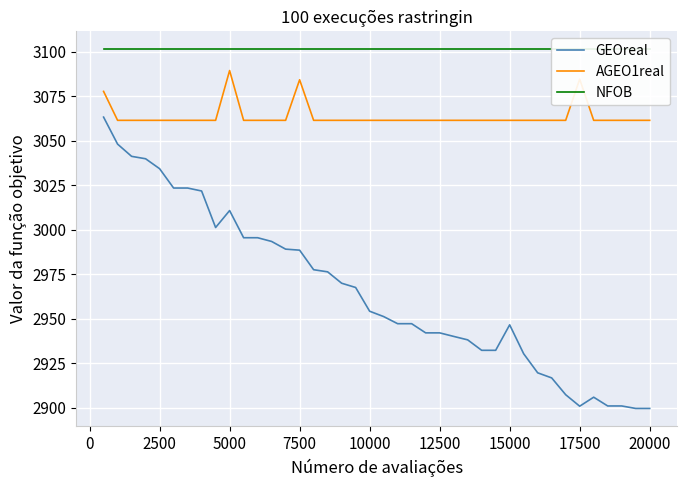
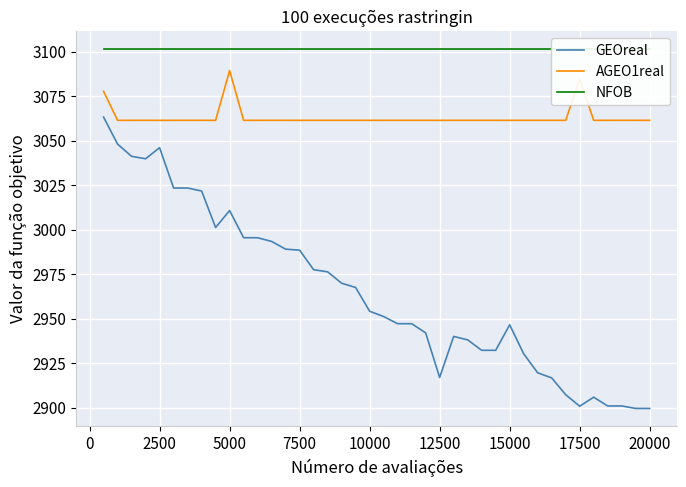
GEOreal, 2500: 3034 -> 3046
AGEO1real, 7500: 3084 -> 3062
GEOreal, 12500: 2942 -> 2917
